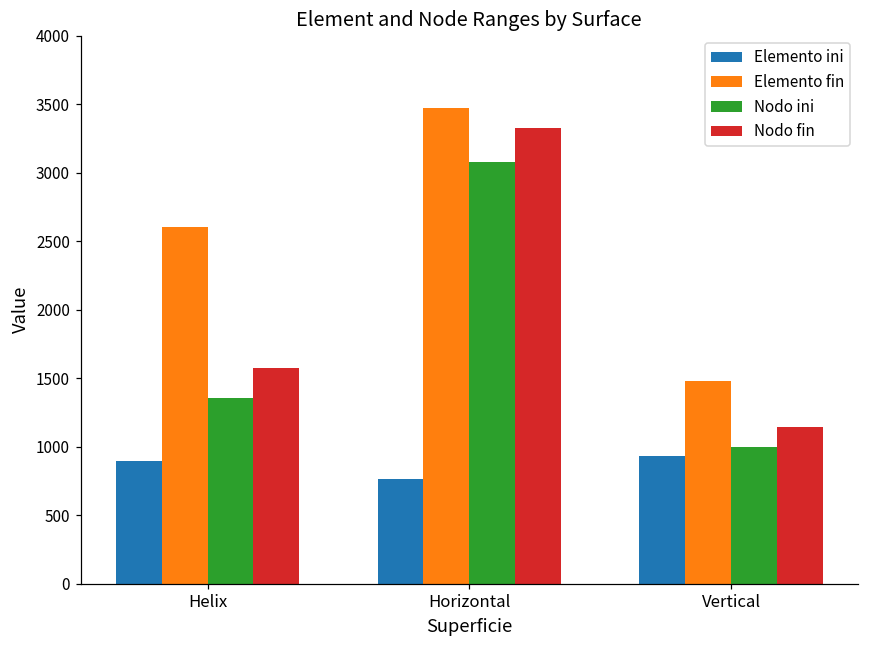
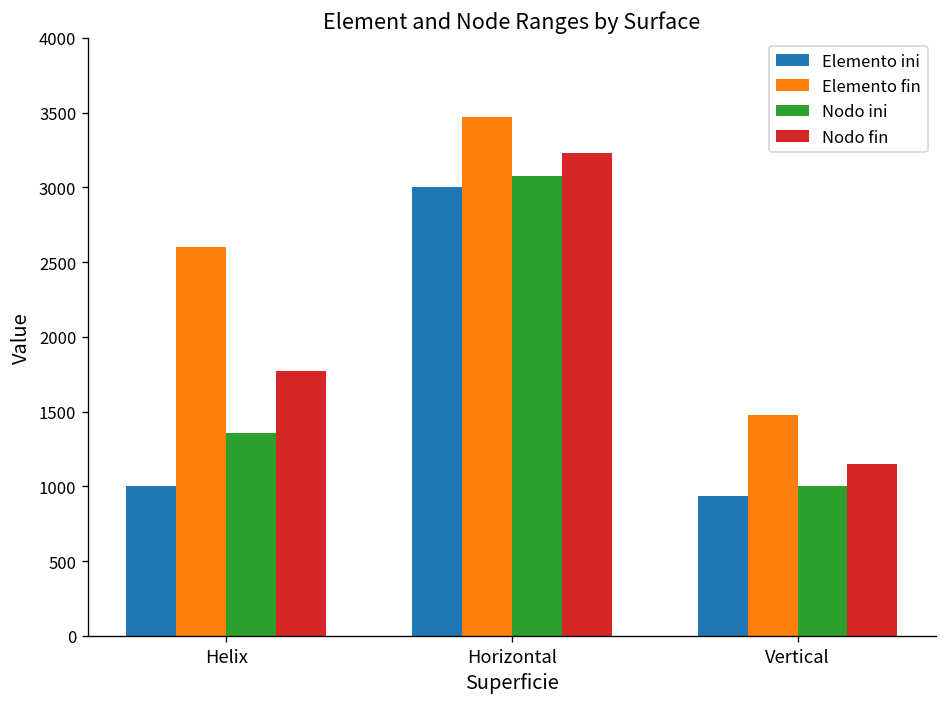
Elemento ini, Helix: 900 -> 1000
Nodo fin, Helix: 1580 -> 1770
Elemento ini, Horizontal: 770 -> 3000
Nodo fin, Horizontal: 3330 -> 3230
